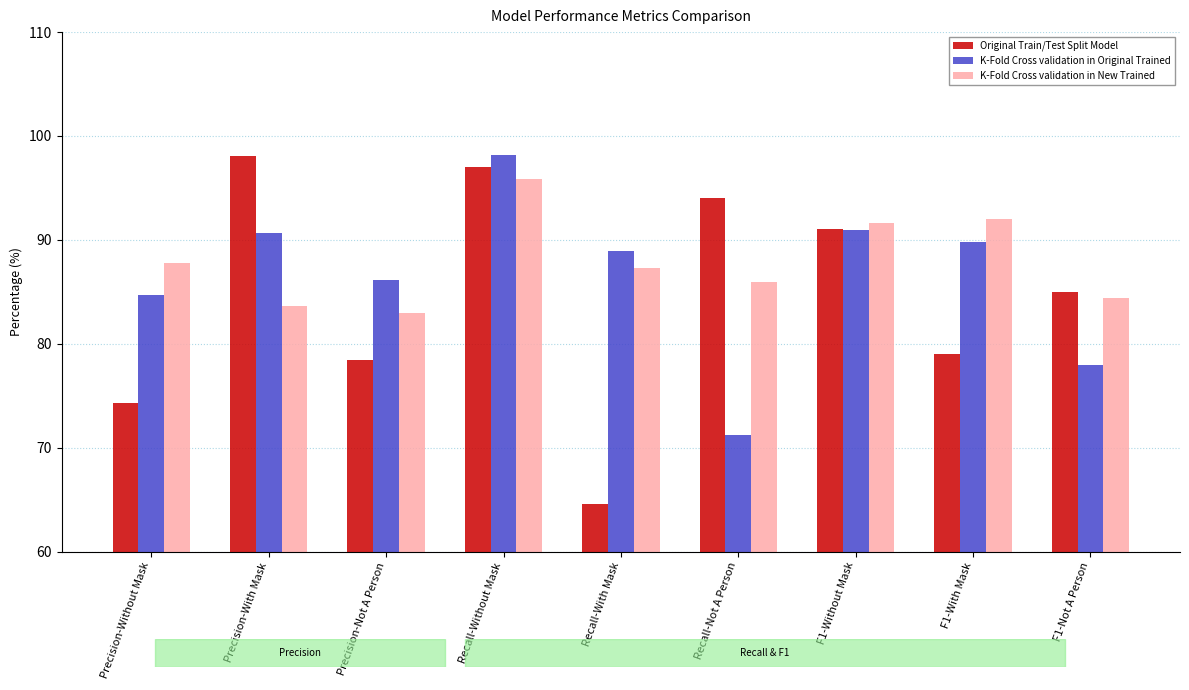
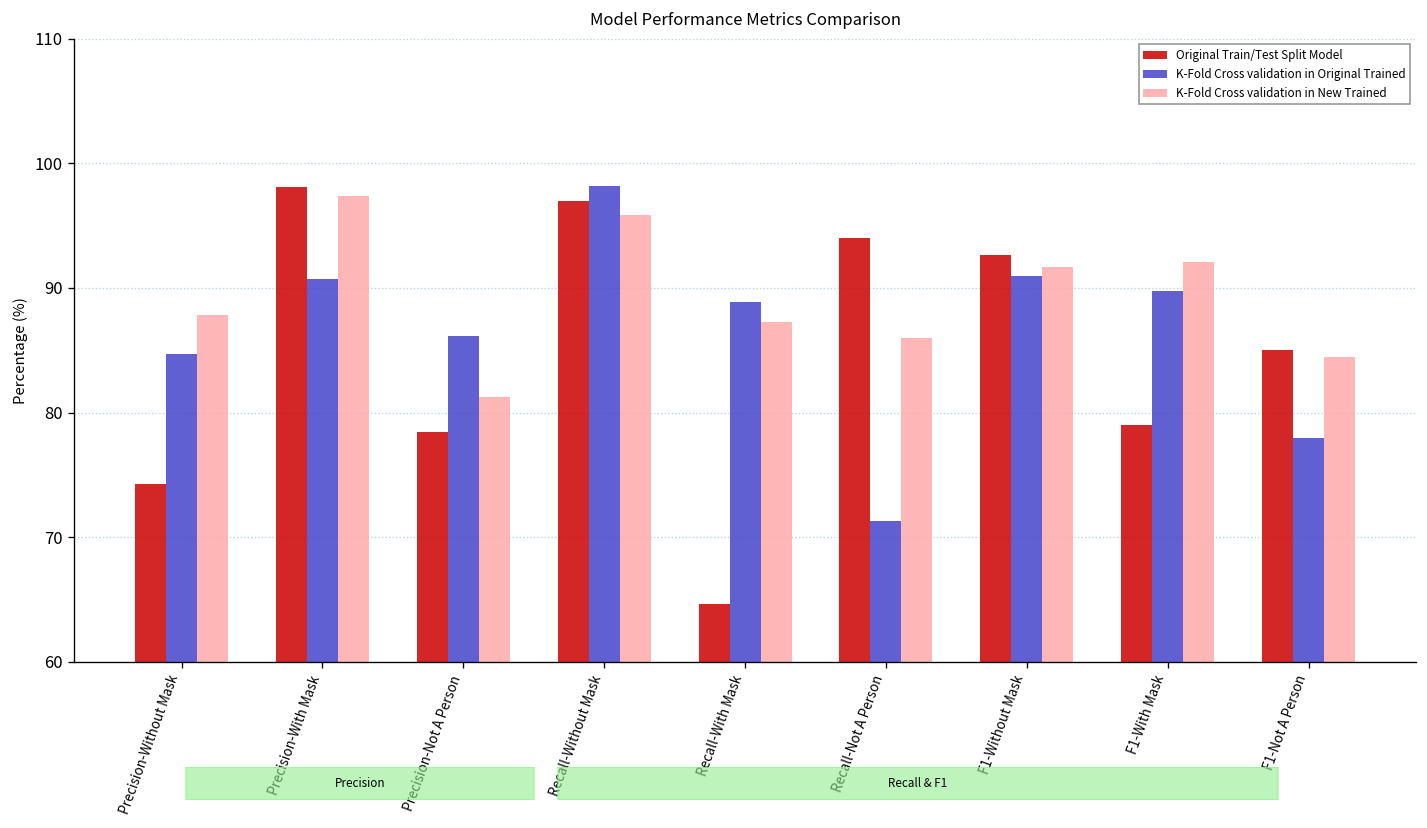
K-Fold Cross validation in New Trained, Precision-With Mask: 83.6 -> 97.4
K-Fold Cross validation in New Trained, Precision-Not A Person: 82.9 -> 81.3
Original Train/Test Split Model, F1-Without Mask: 91.0 -> 92.6
